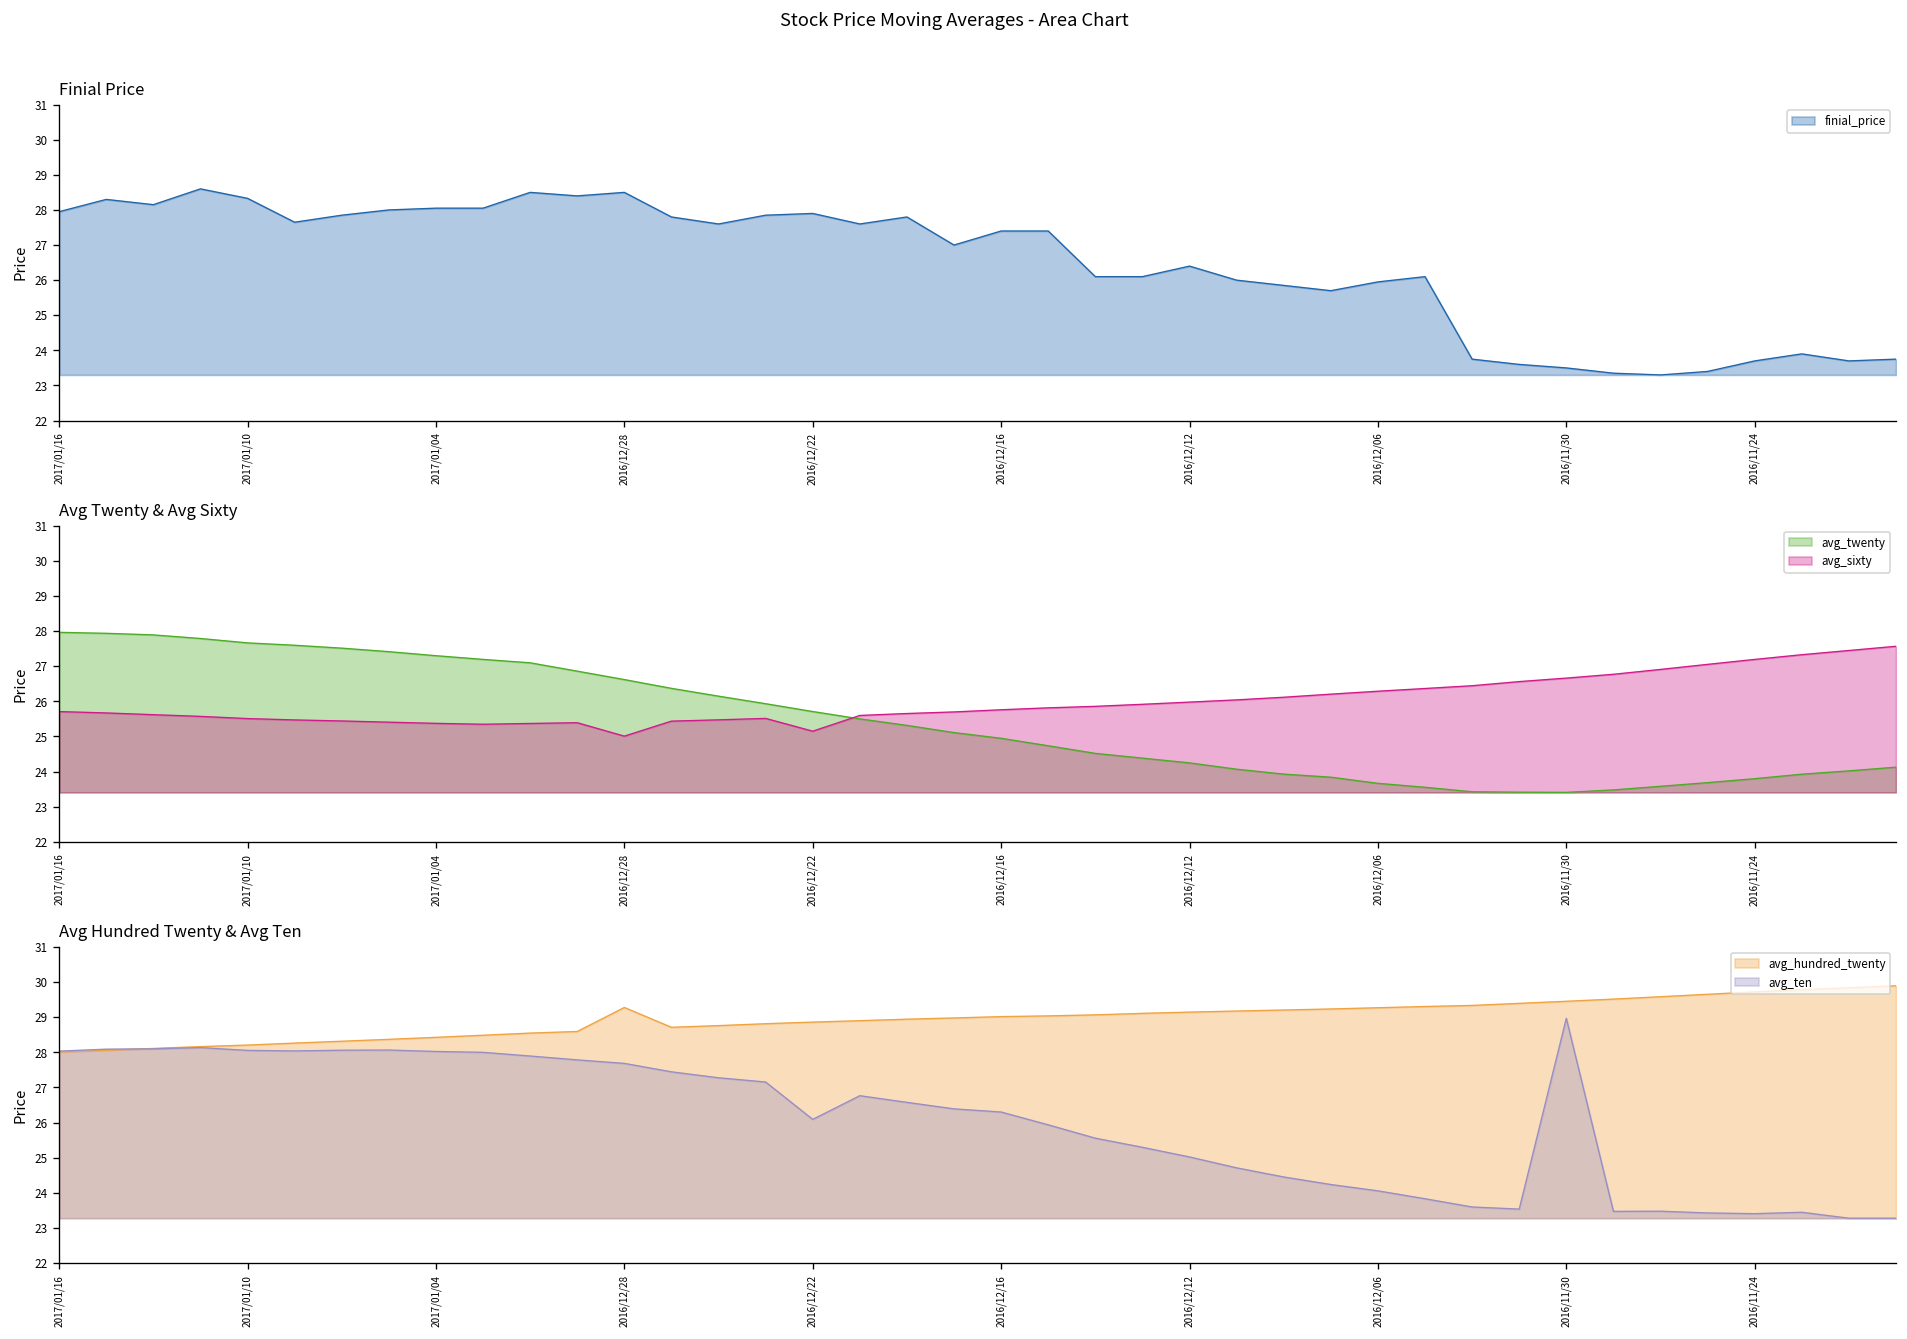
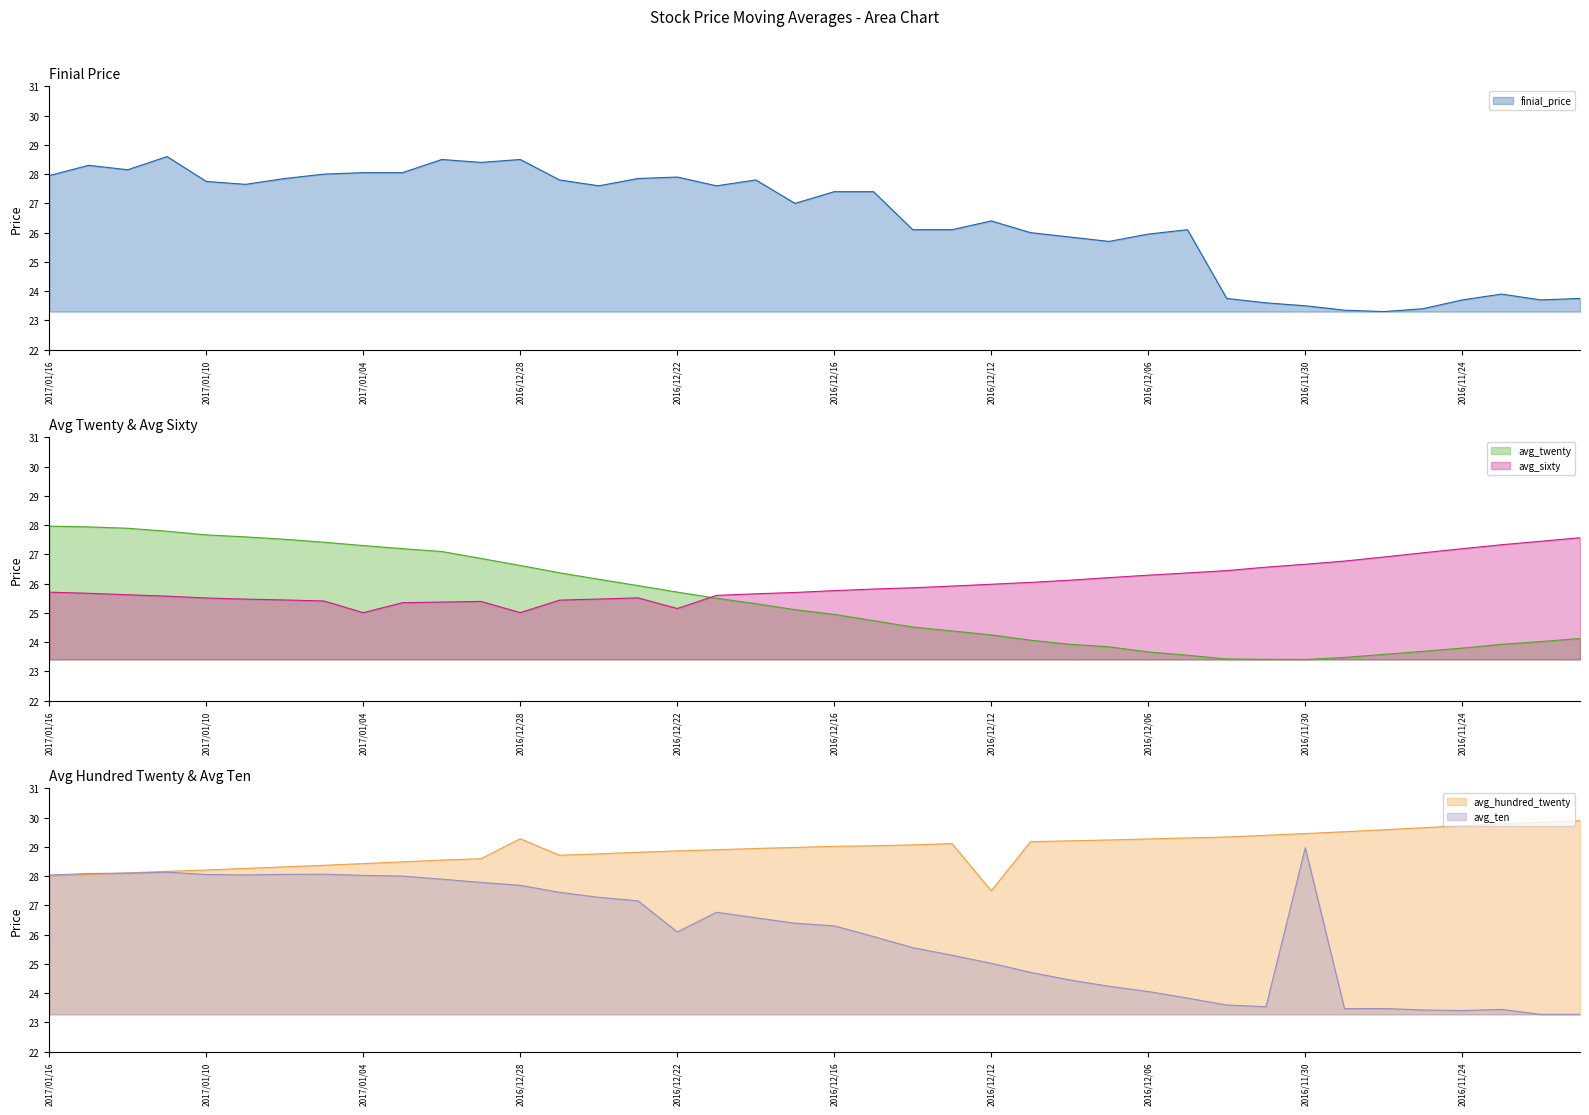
Finial Price, 2017/01/10: 28.3 -> 27.8
Avg Twenty & Avg Sixty, avg_sixty, 2017/01/04: 25.4 -> 25.0
Avg Hundred Twenty & Avg Ten, avg_hundred_twenty, 2016/12/12: 29.1 -> 27.5
